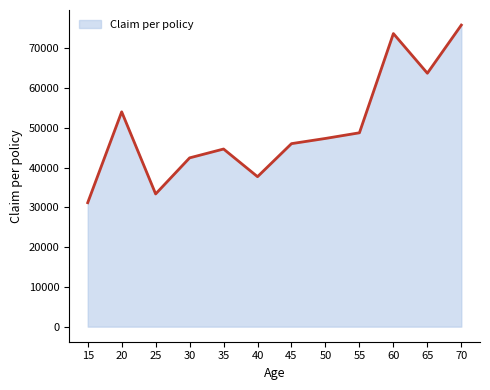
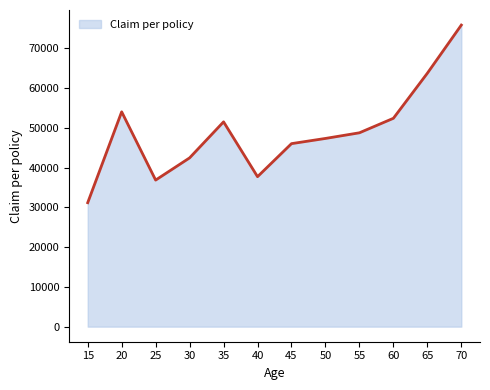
25: 33000 -> 37000
35: 45000 -> 52000
60: 74000 -> 52000
